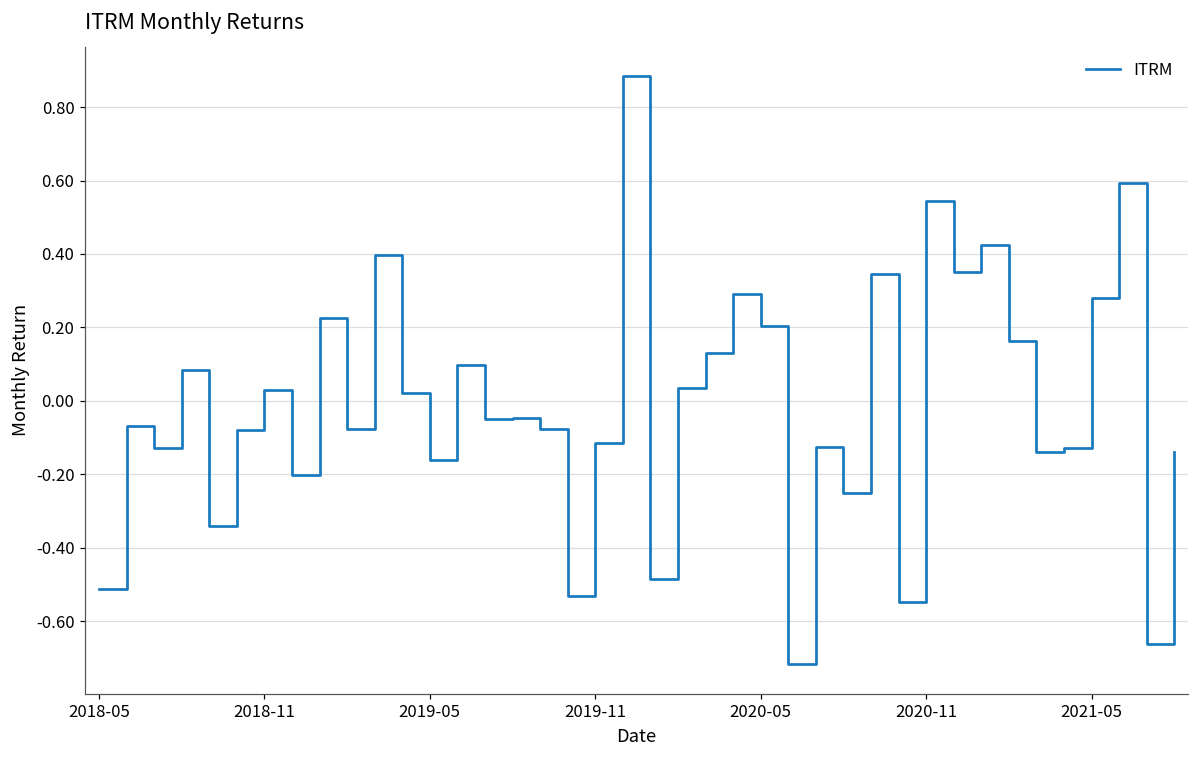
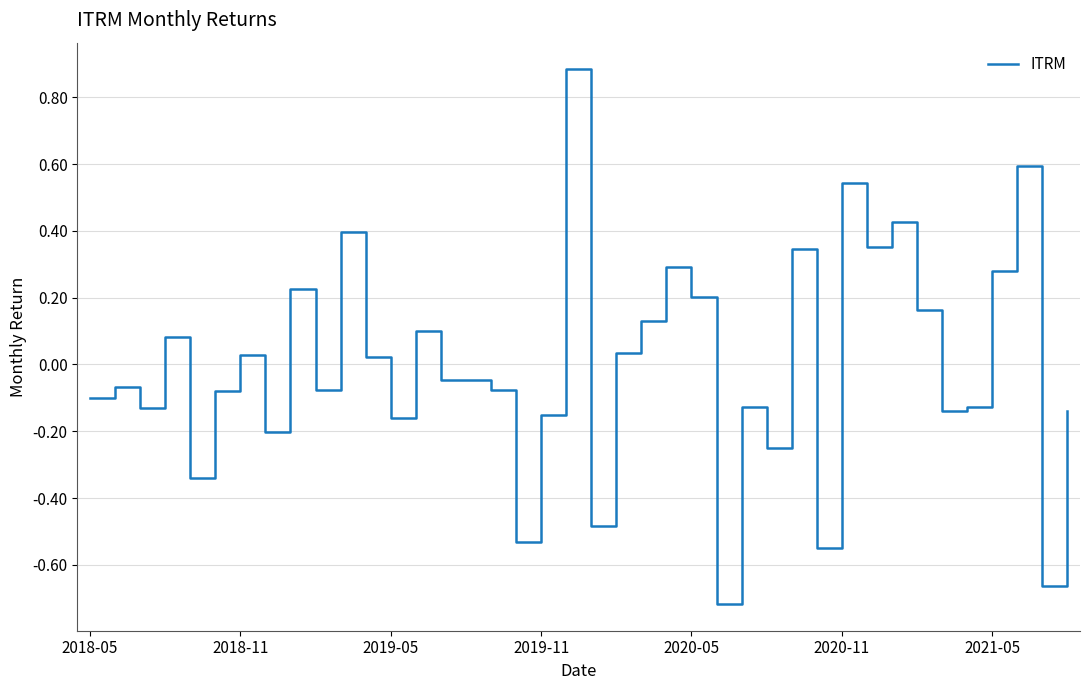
2018-05: -0.51 -> -0.10
2019-11: -0.12 -> -0.15
